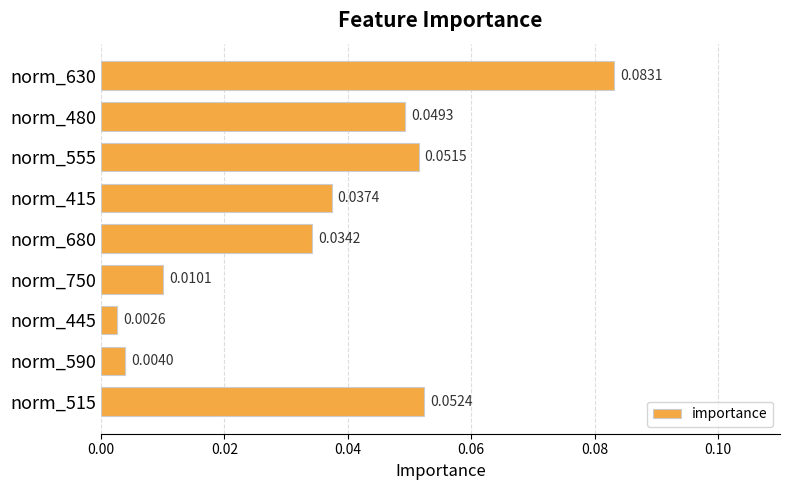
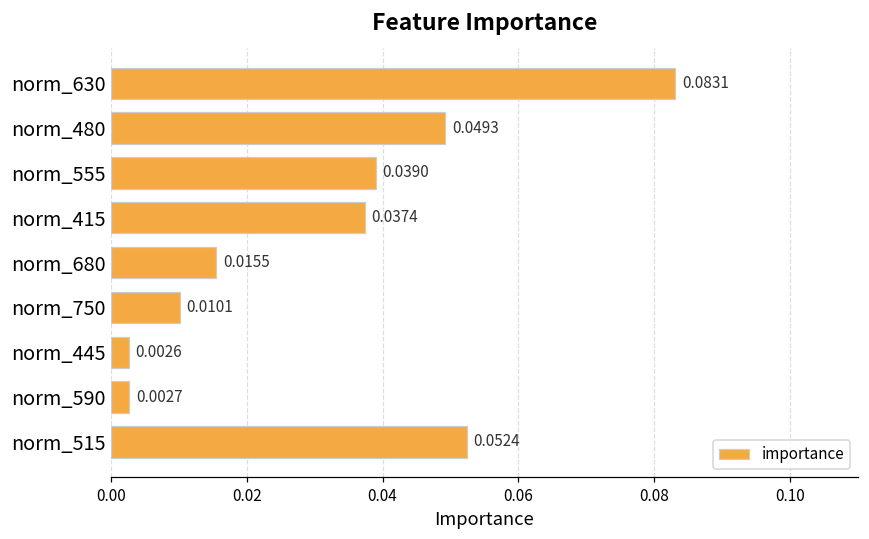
norm_555: 0.0515 -> 0.0390
norm_680: 0.0342 -> 0.0155
norm_590: 0.0040 -> 0.0027
